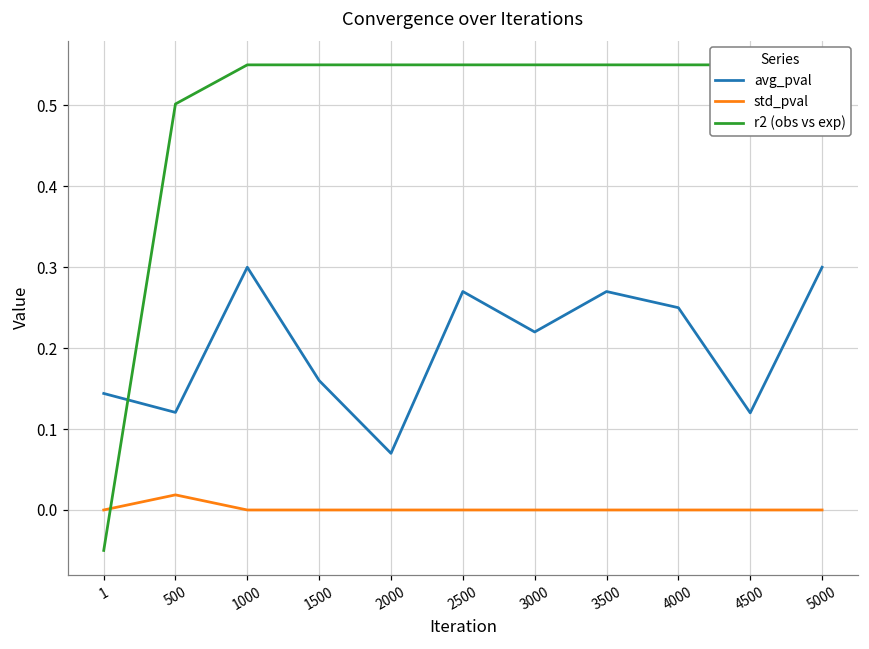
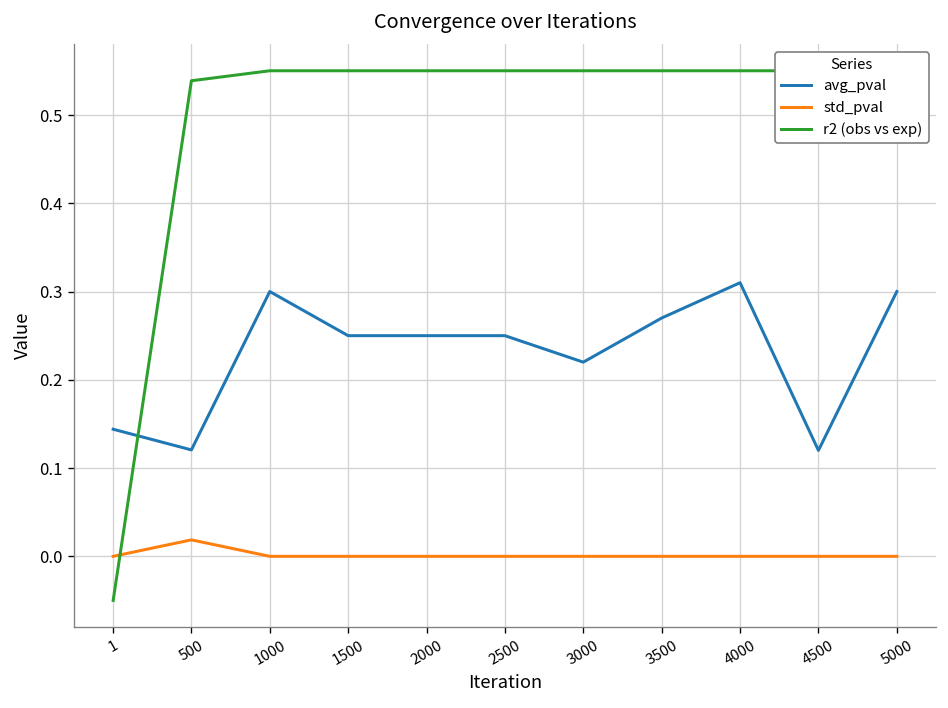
r2 (obs vs exp), 500: 0.50 -> 0.54
avg_pval, 1500: 0.16 -> 0.25
avg_pval, 2000: 0.07 -> 0.25
avg_pval, 2500: 0.27 -> 0.25
avg_pval, 4000: 0.25 -> 0.31
